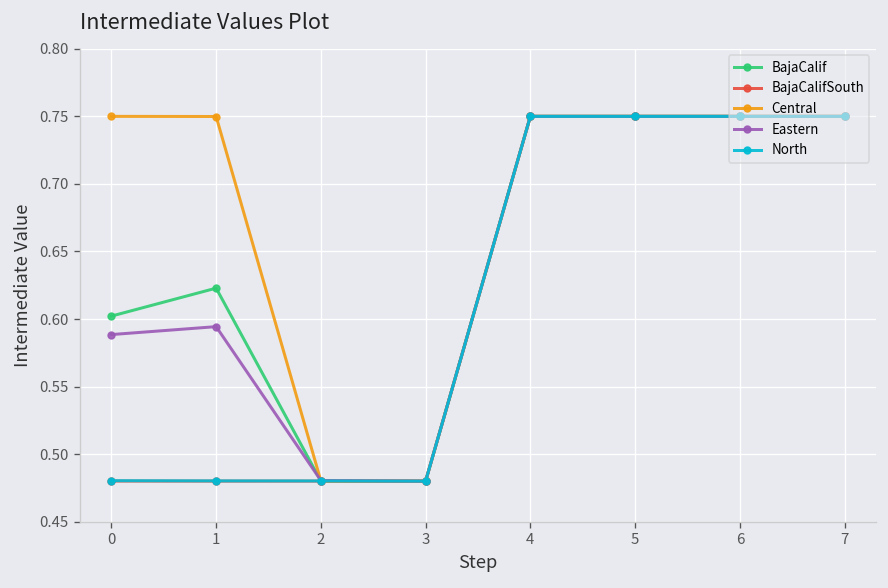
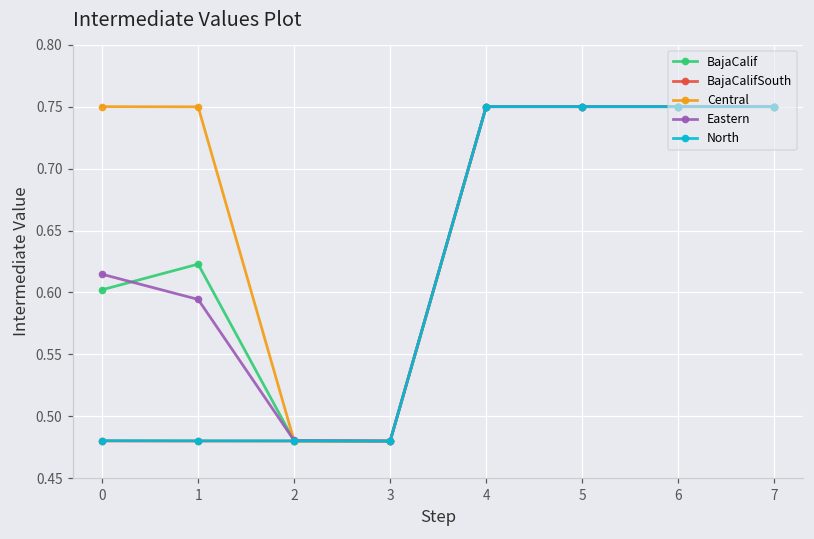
Eastern, 0: 0.588 -> 0.615
